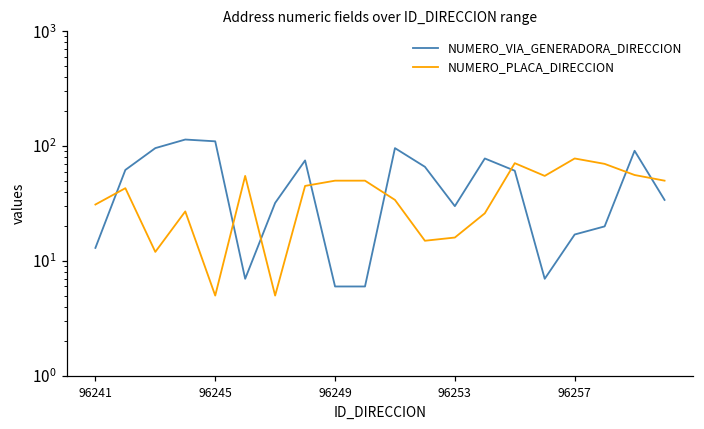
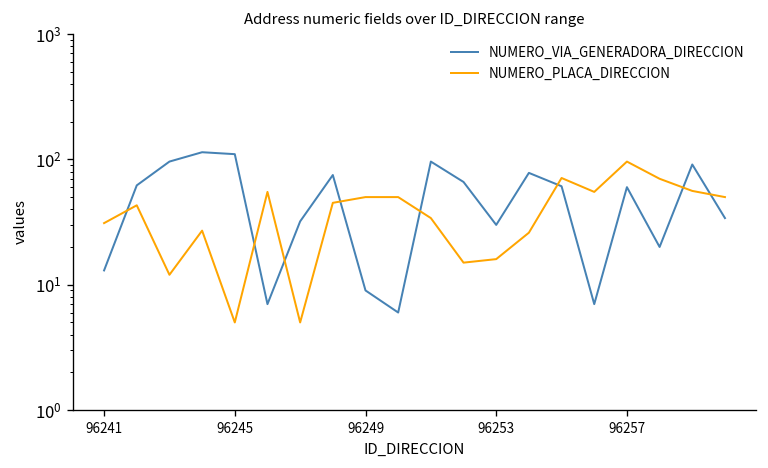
NUMERO_VIA_GENERADORA_DIRECCION, 96249: 6 -> 9
NUMERO_VIA_GENERADORA_DIRECCION, 96257: 17 -> 60
NUMERO_PLACA_DIRECCION, 96257: 80 -> 100
